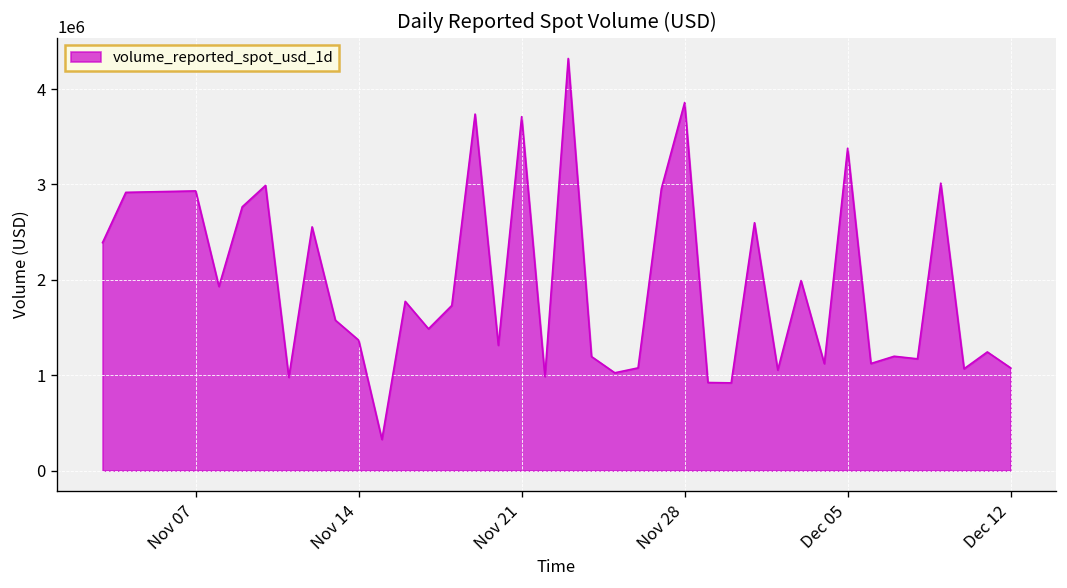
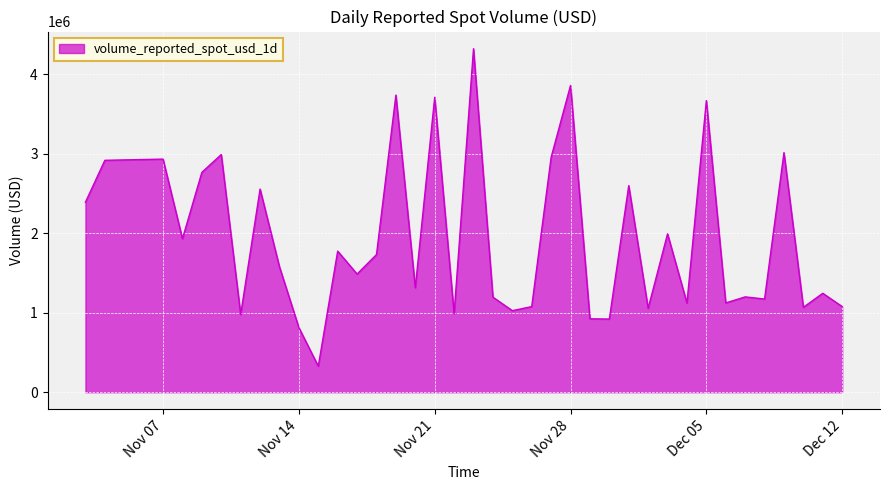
Nov 14: 1400000 -> 800000
Dec 05: 3400000 -> 3700000
